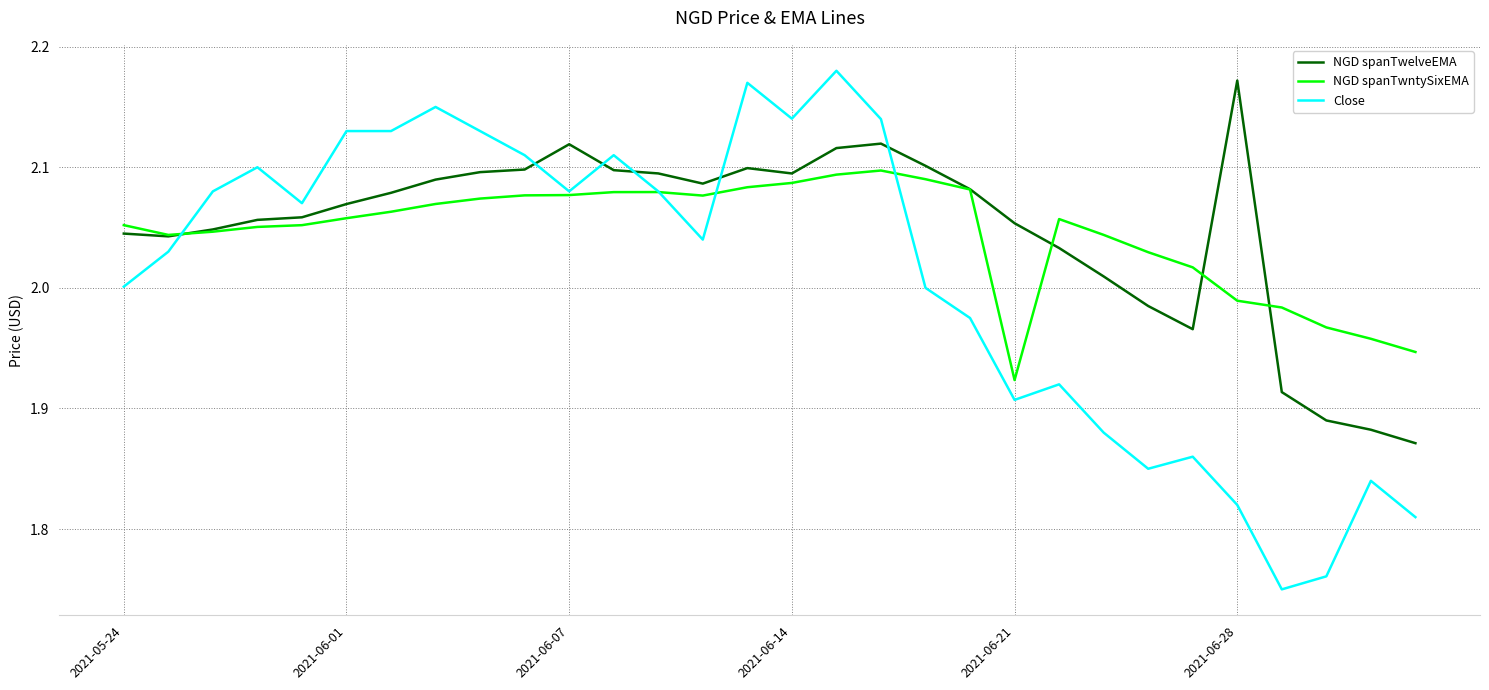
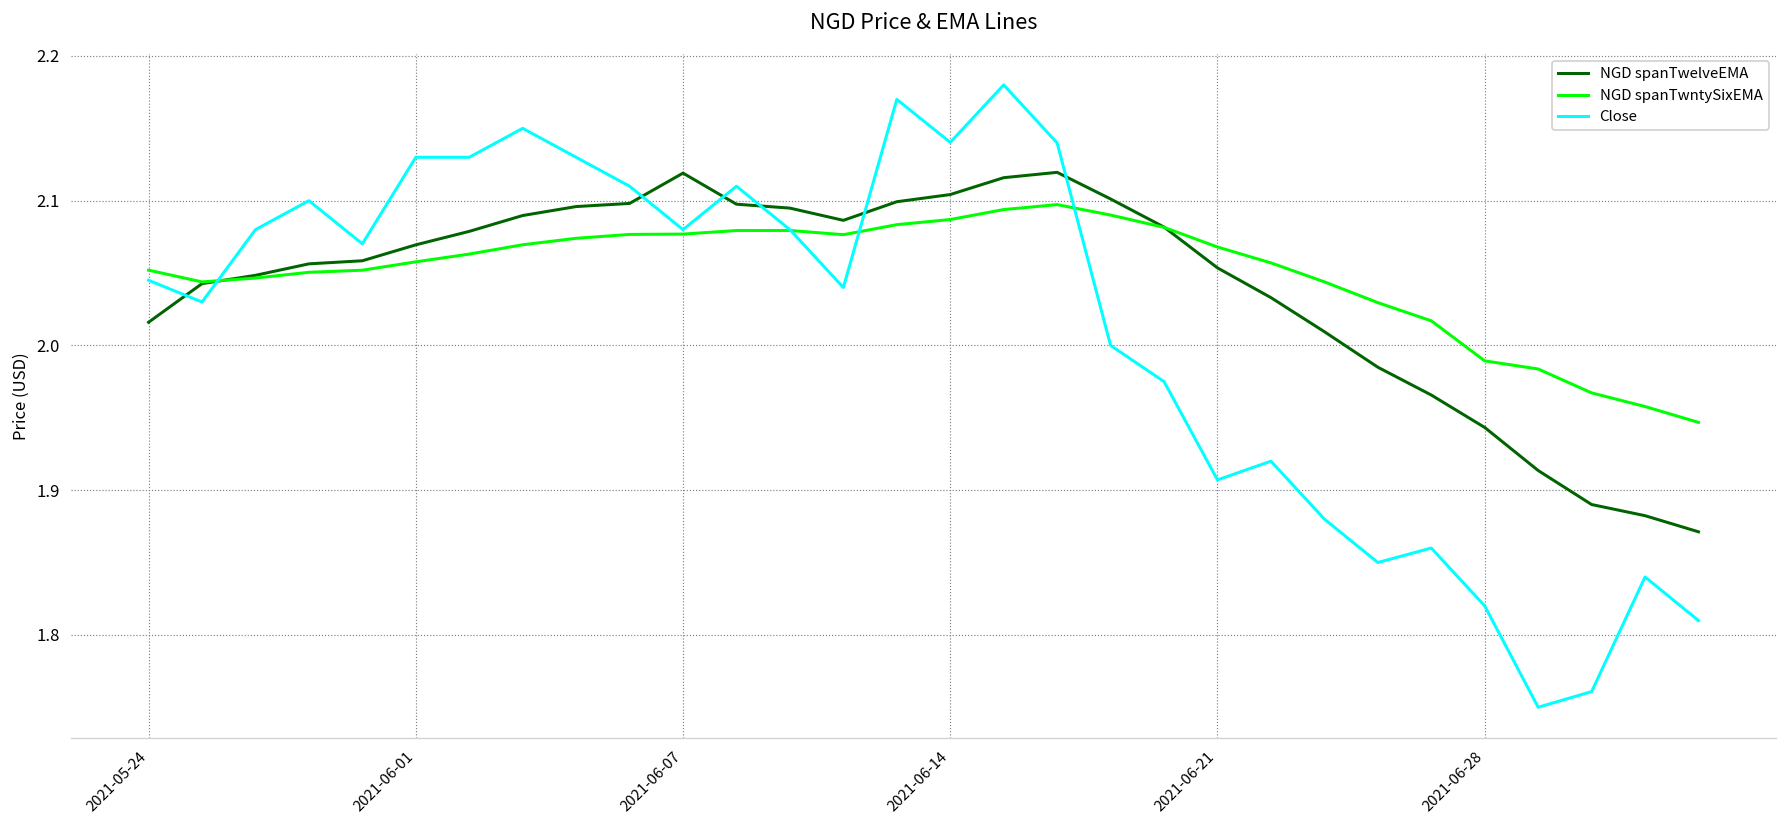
NGD spanTwelveEMA, 2021-05-24: 2.045 -> 2.016
Close, 2021-05-24: 2.001 -> 2.045
NGD spanTwelveEMA, 2021-06-14: 2.095 -> 2.104
NGD spanTwntySixEMA, 2021-06-21: 1.924 -> 2.068
NGD spanTwelveEMA, 2021-06-28: 2.172 -> 1.943
